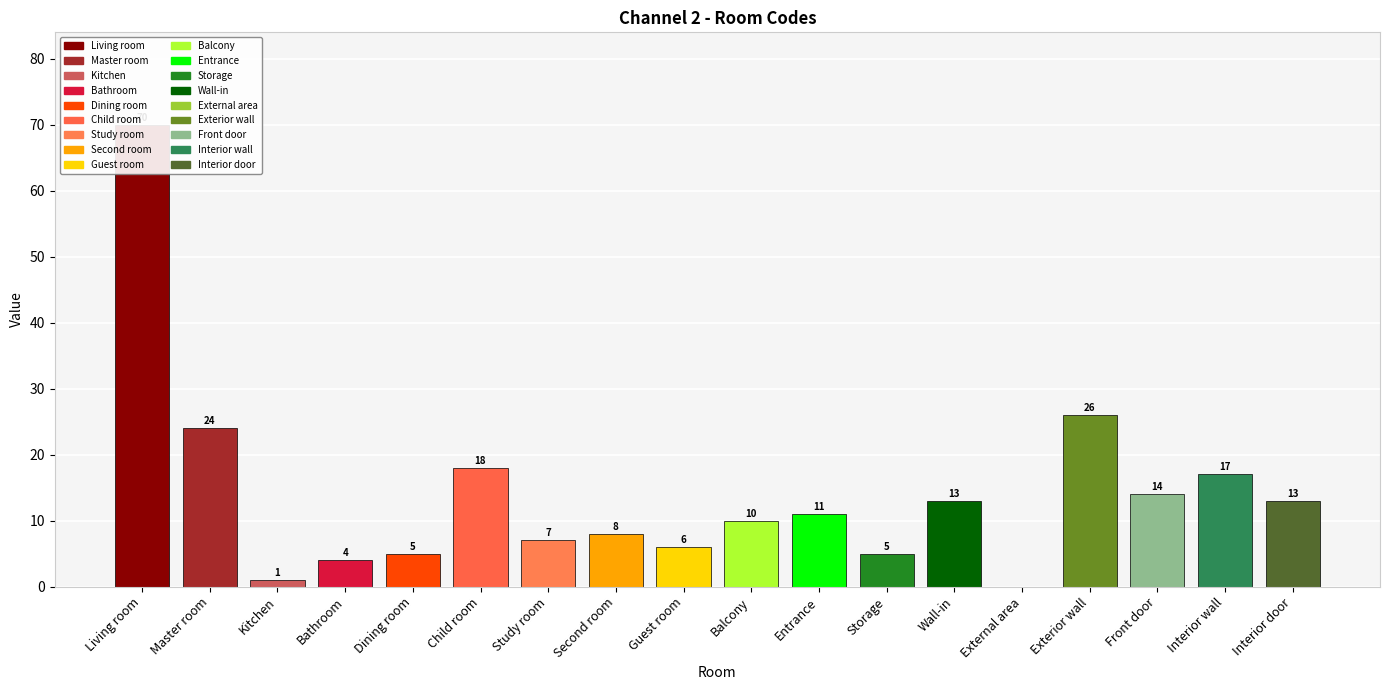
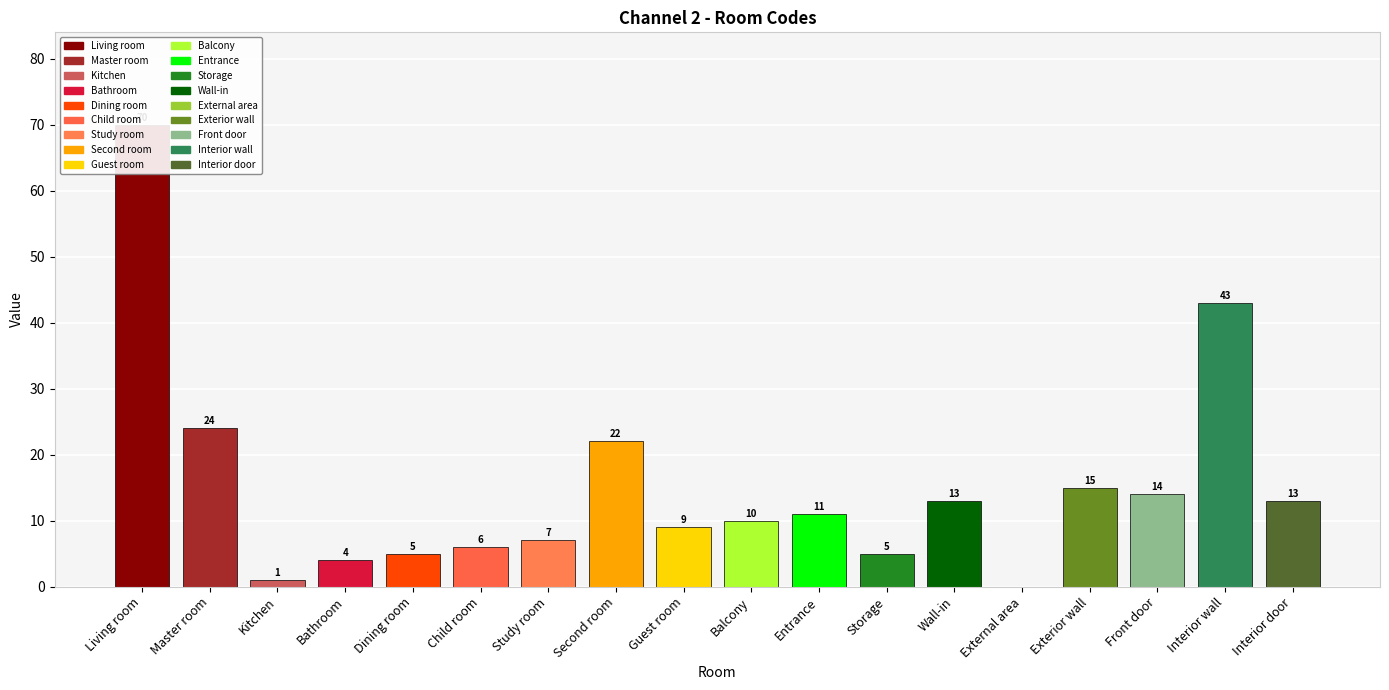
Child room: 18 -> 6
Second room: 8 -> 22
Guest room: 6 -> 9
Exterior wall: 26 -> 15
Interior wall: 17 -> 43
